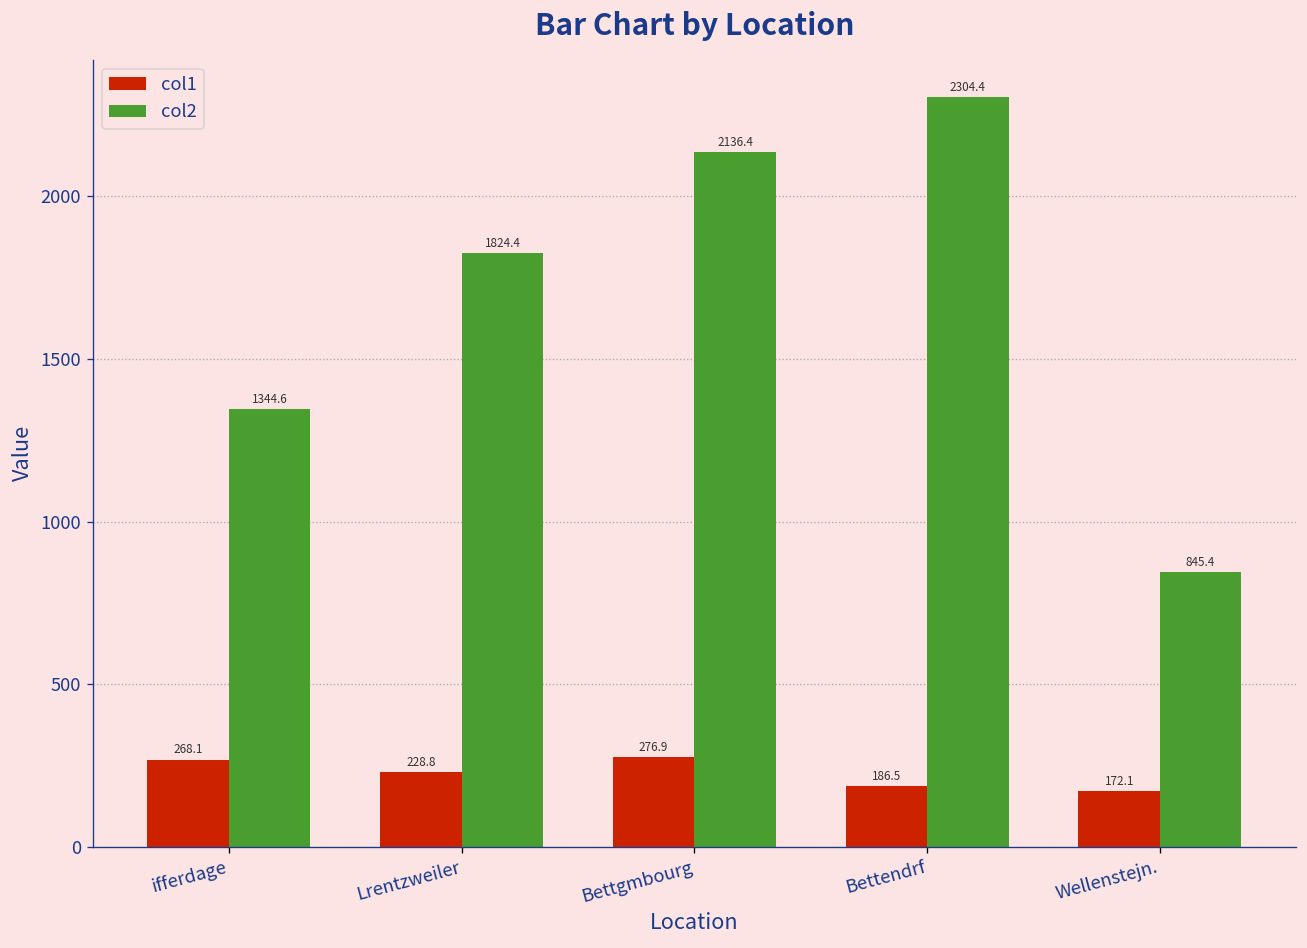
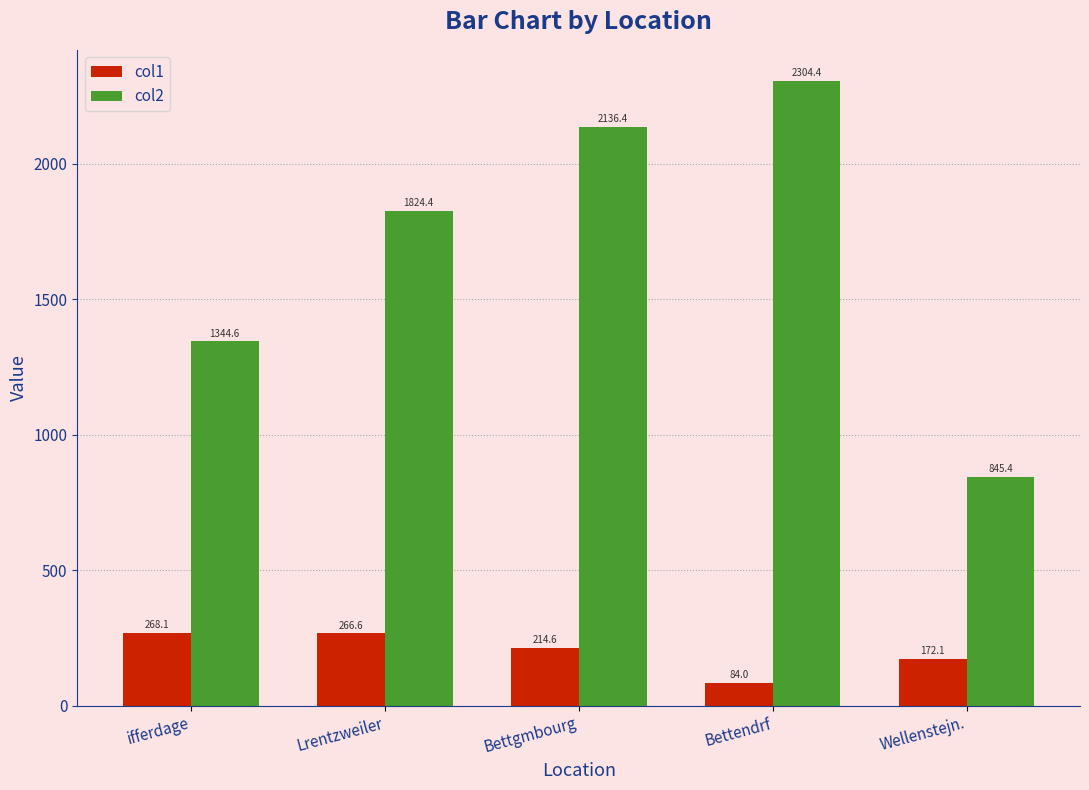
col1, Lrentzweiler: 228.8 -> 266.6
col1, Bettgmbourg: 276.9 -> 214.6
col1, Bettendrf: 186.5 -> 84.0
